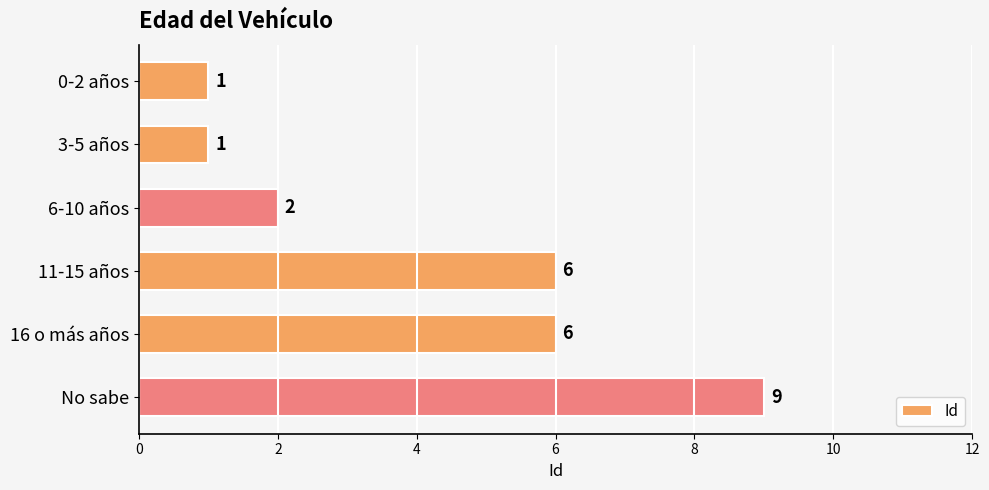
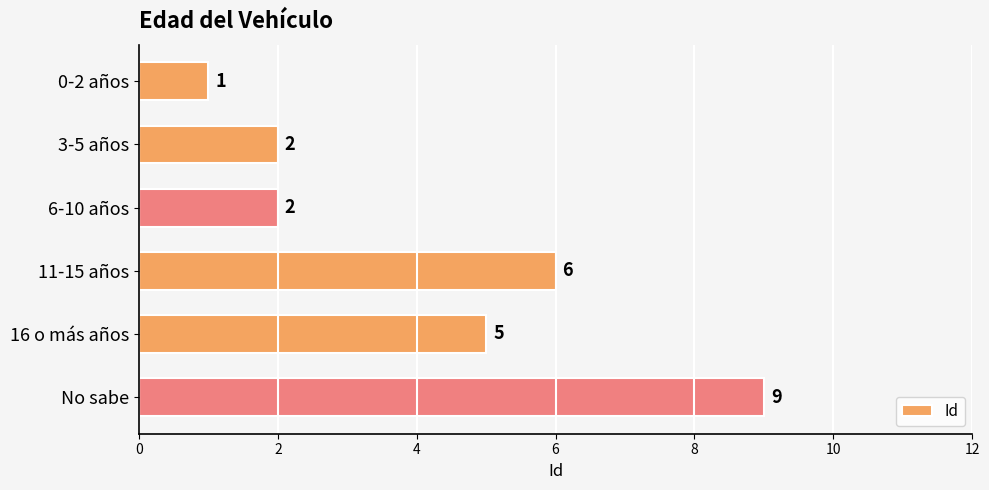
3-5 años: 1 -> 2
16 o más años: 6 -> 5
